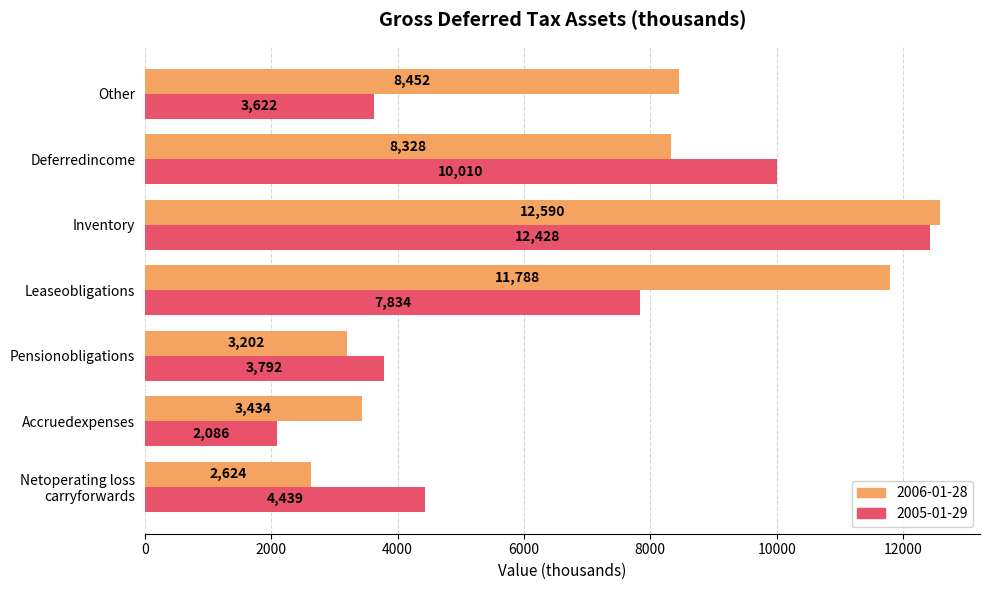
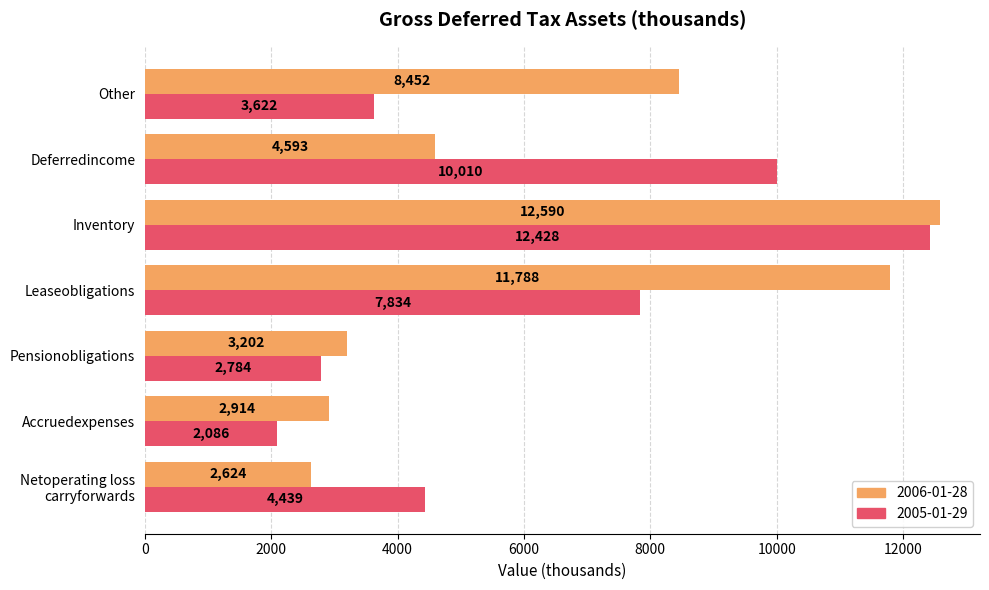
2006-01-28, Deferredincome: 8,328 -> 4,593
2005-01-29, Pensionobligations: 3,792 -> 2,784
2006-01-28, Accruedexpenses: 3,434 -> 2,914
